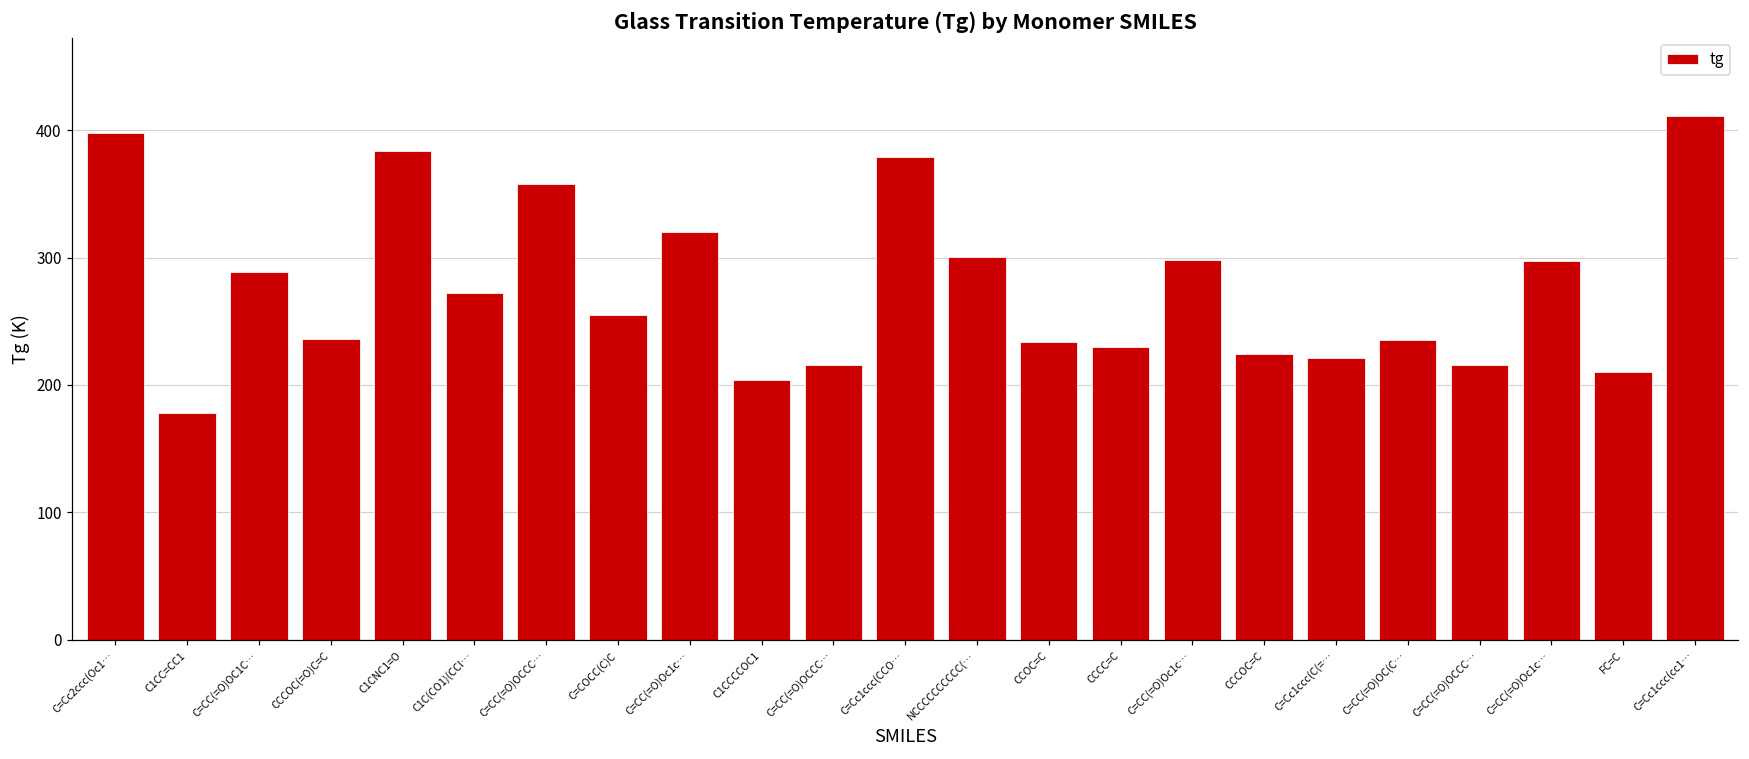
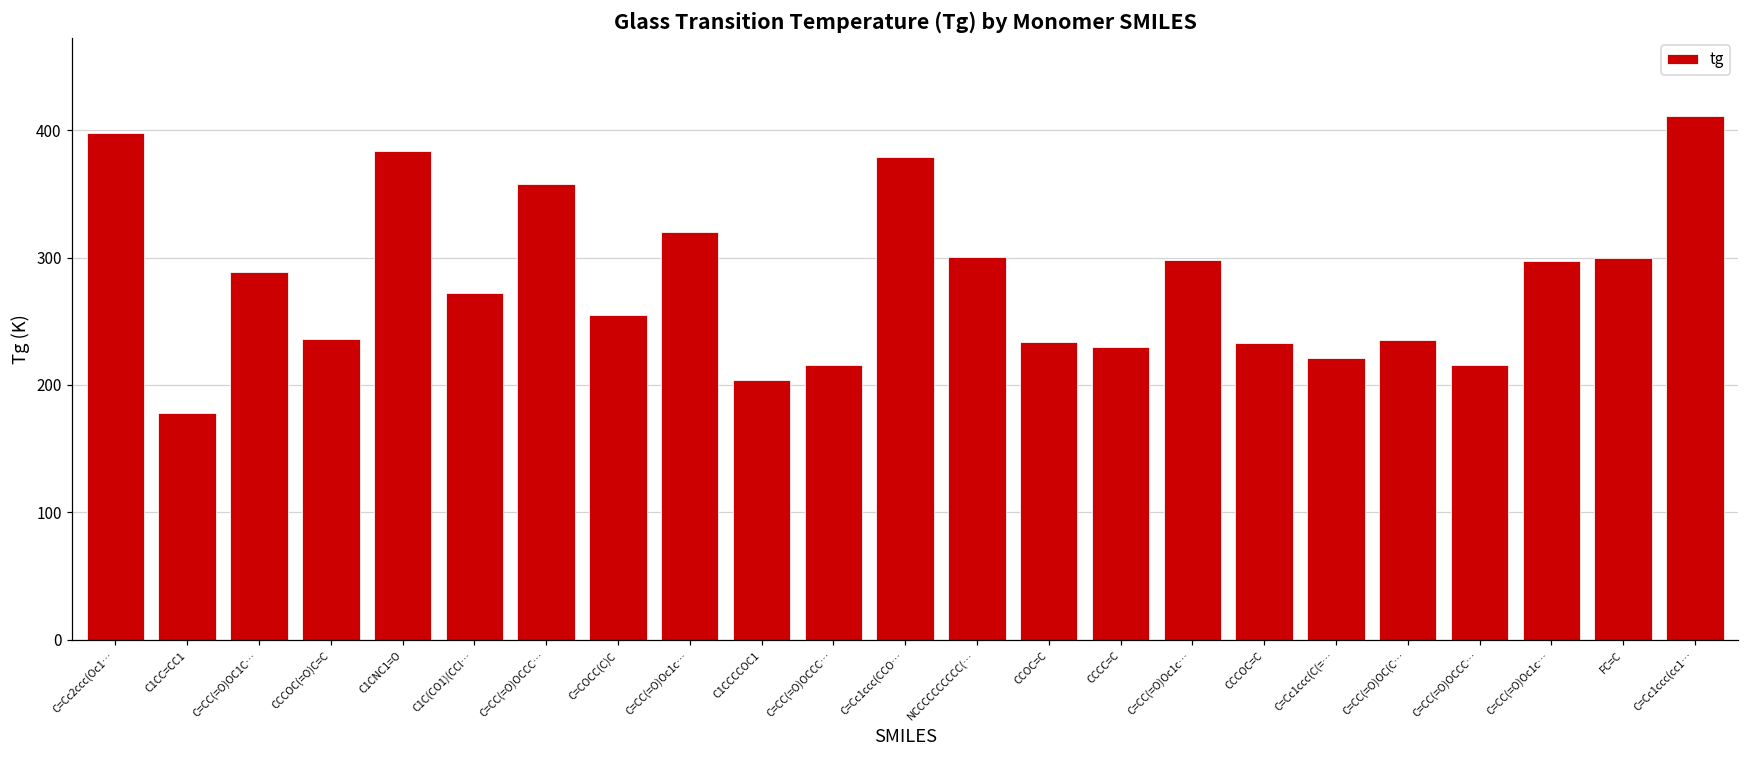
CCCOC=C: 224 -> 233
FC=C: 211 -> 300
